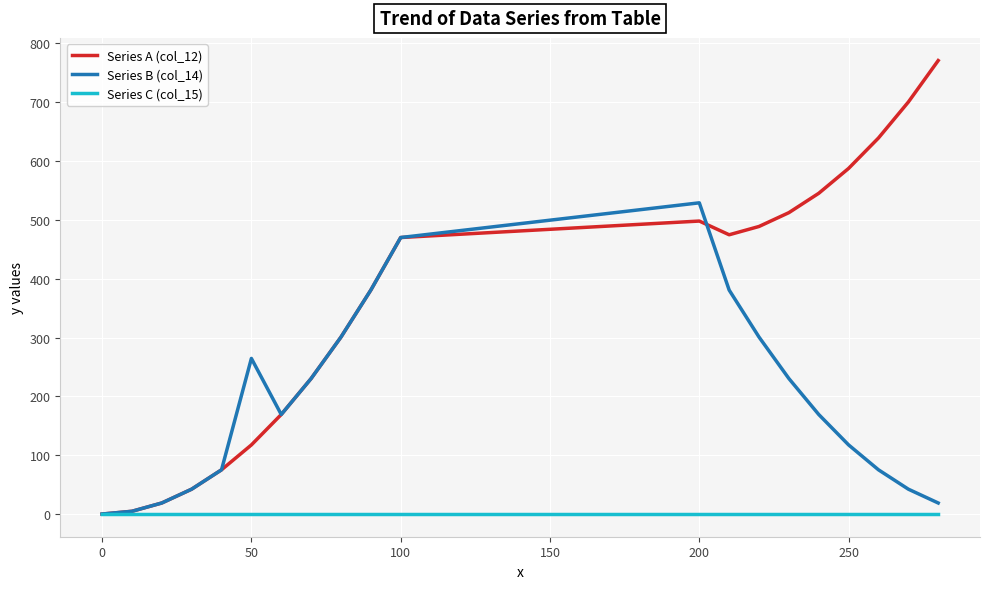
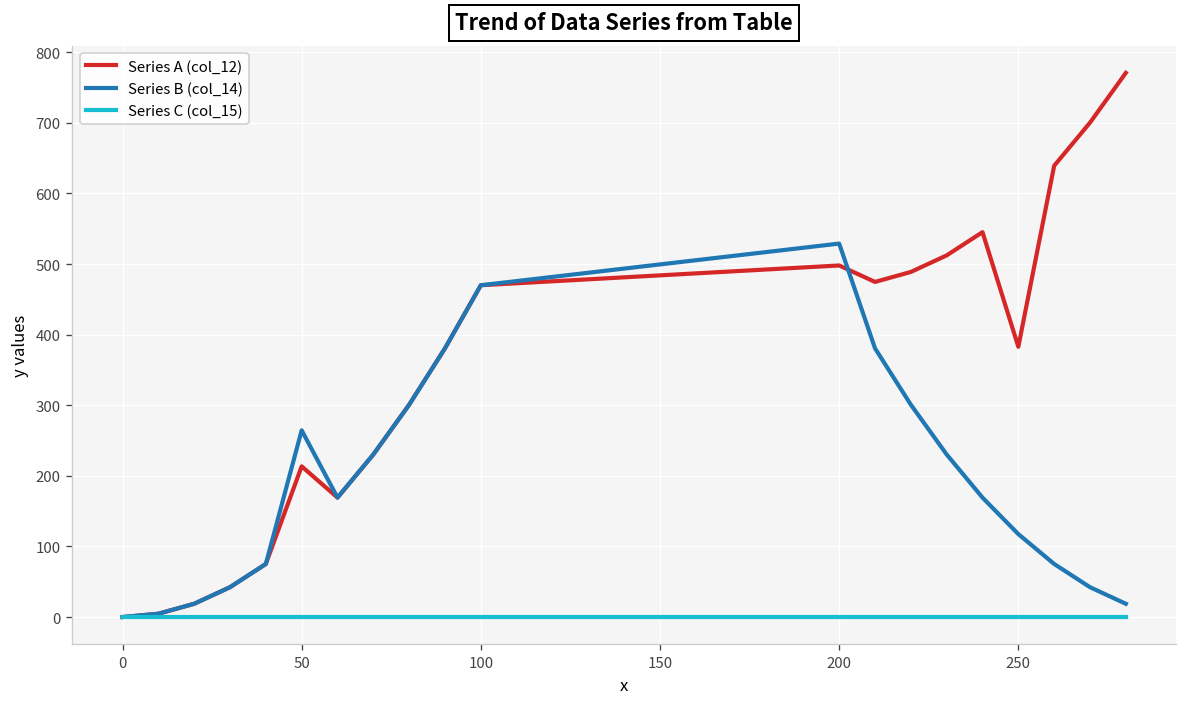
Series A (col_12), 50: 120 -> 210
Series A (col_12), 250: 590 -> 380
